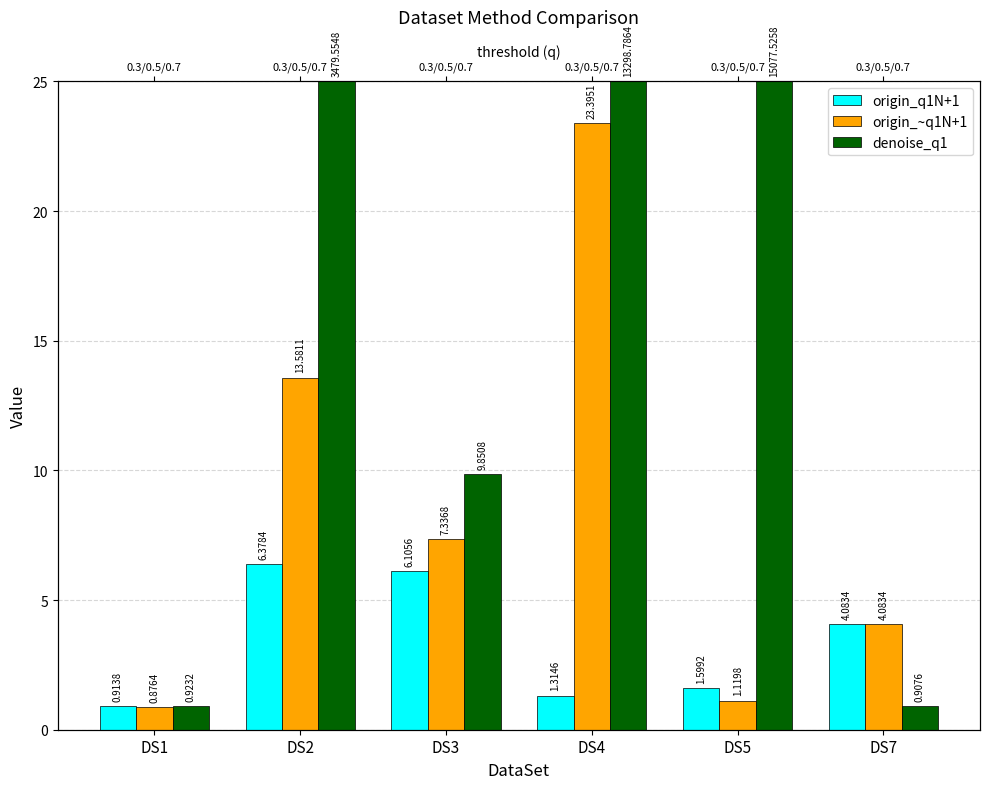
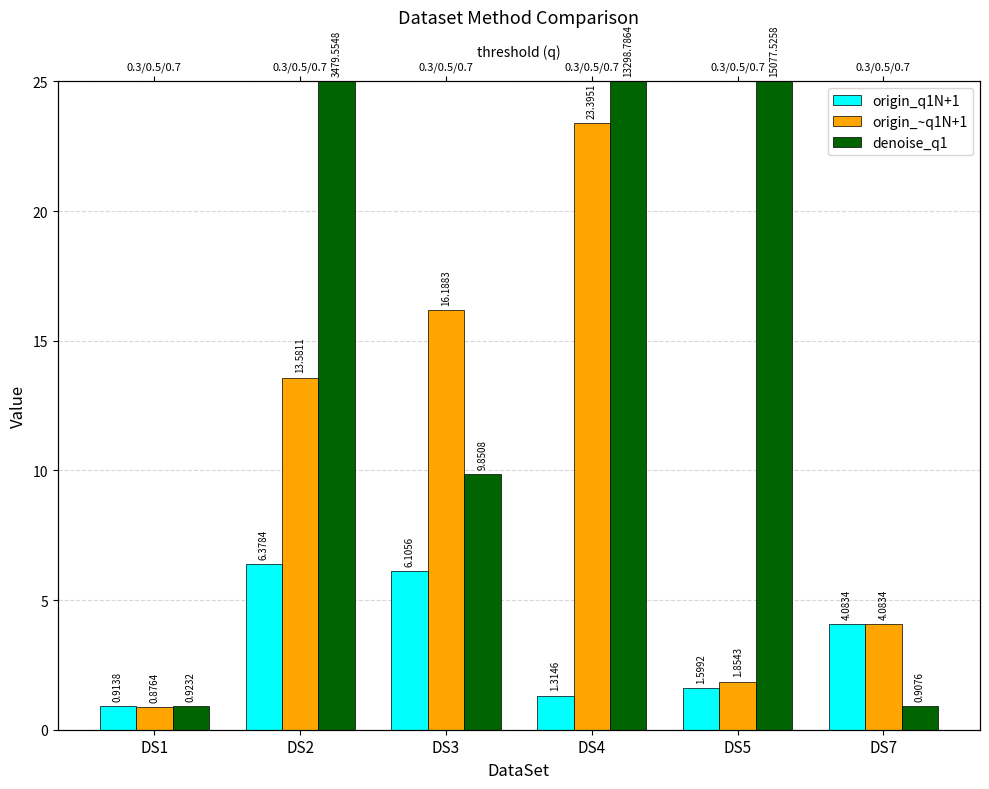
origin_~q1N+1, DS3: 7.3368 -> 16.1883
origin_~q1N+1, DS5: 1.1198 -> 1.8543
